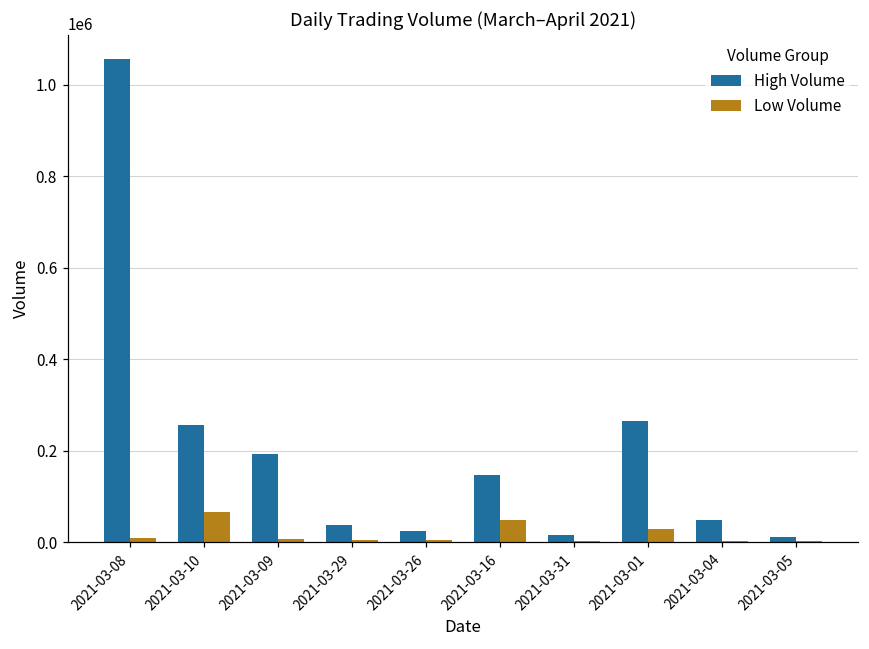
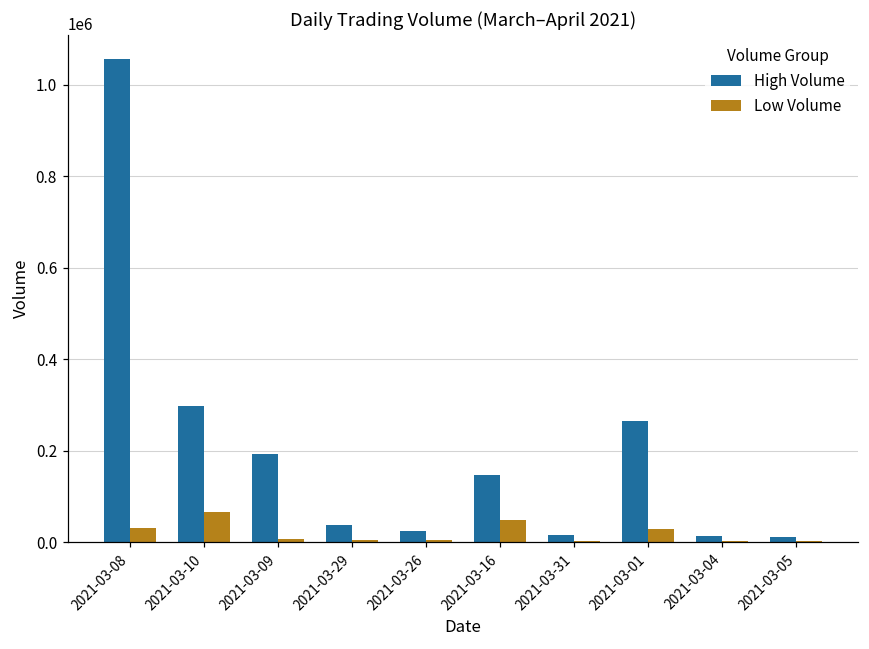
Low Volume, 2021-03-08: 10000 -> 30000
High Volume, 2021-03-10: 260000 -> 300000
High Volume, 2021-03-04: 50000 -> 10000
